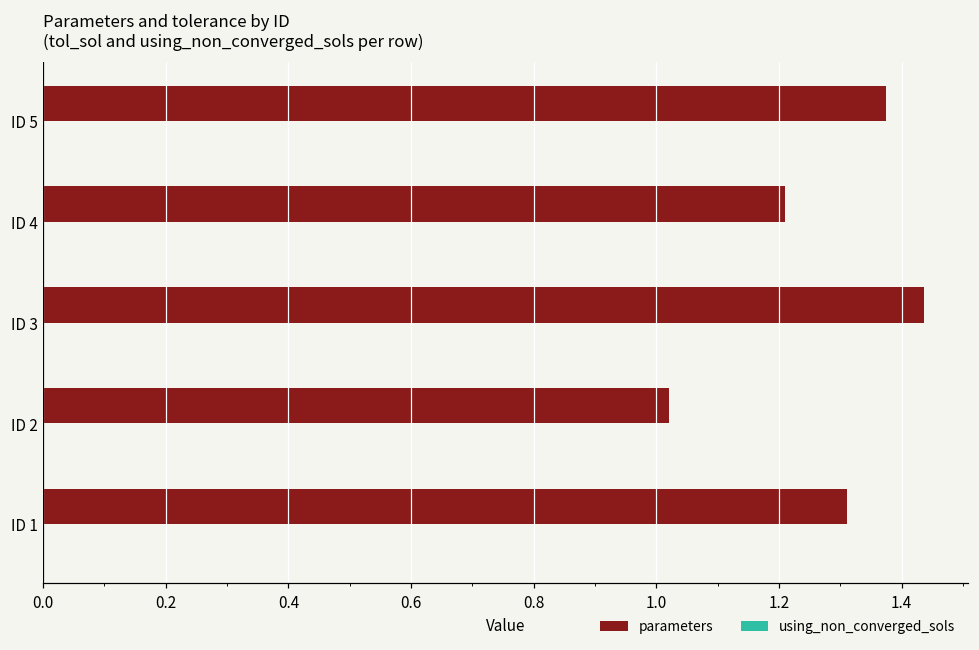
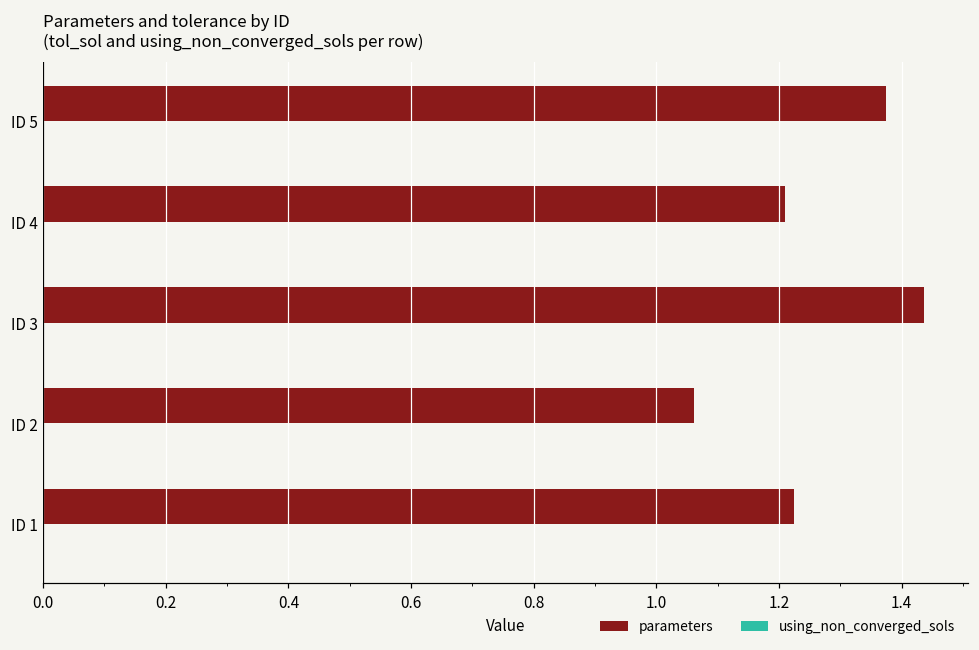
parameters, ID 2: 1.02 -> 1.06
parameters, ID 1: 1.31 -> 1.23
